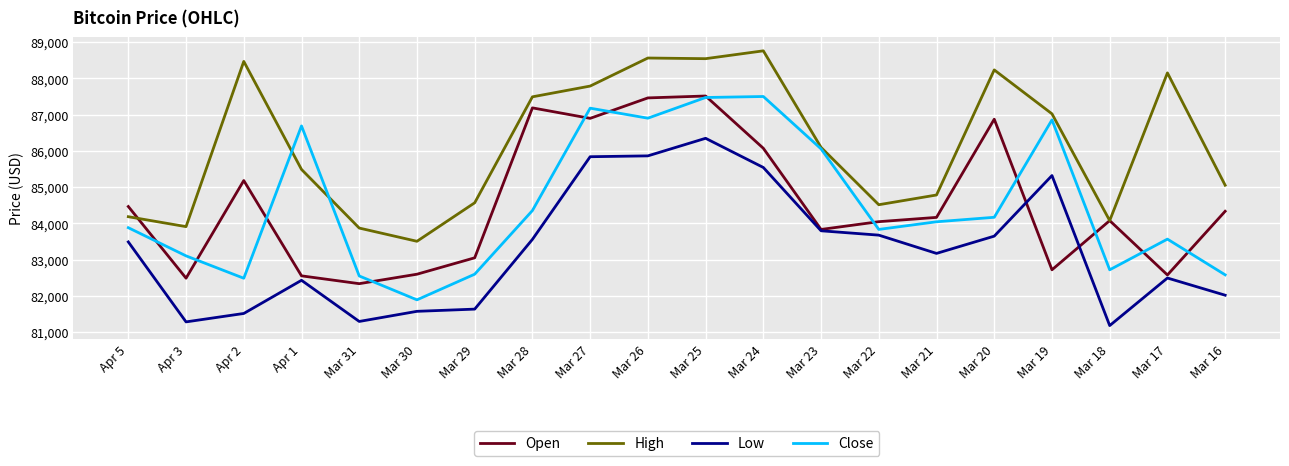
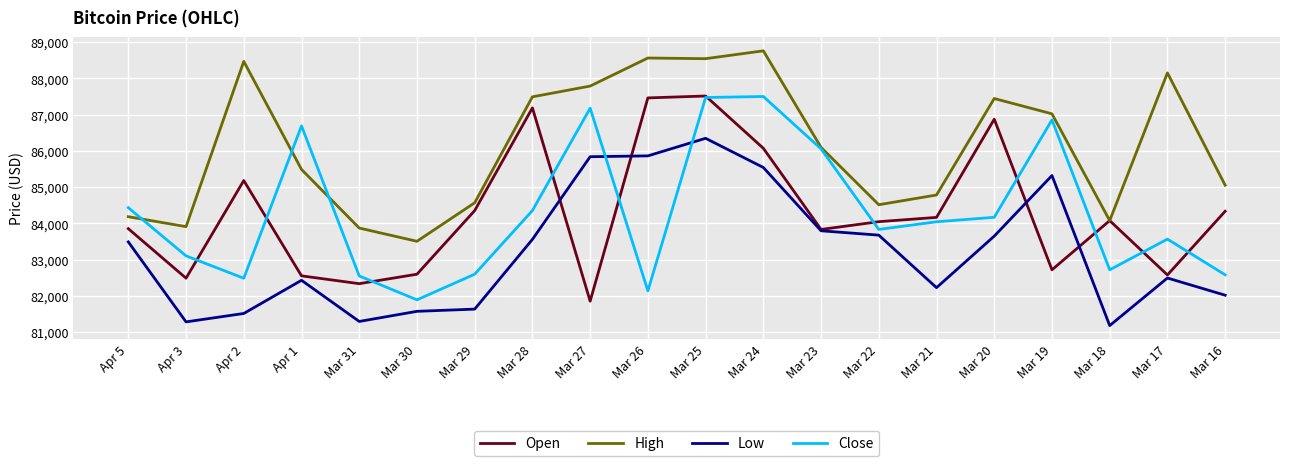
Open, Apr 5: 84,500 -> 83,900
Close, Apr 5: 83,900 -> 84,400
Open, Mar 29: 83,000 -> 84,400
Open, Mar 27: 86,900 -> 81,900
Close, Mar 26: 86,900 -> 82,100
Low, Mar 21: 83,200 -> 82,200
High, Mar 20: 88,200 -> 87,400
